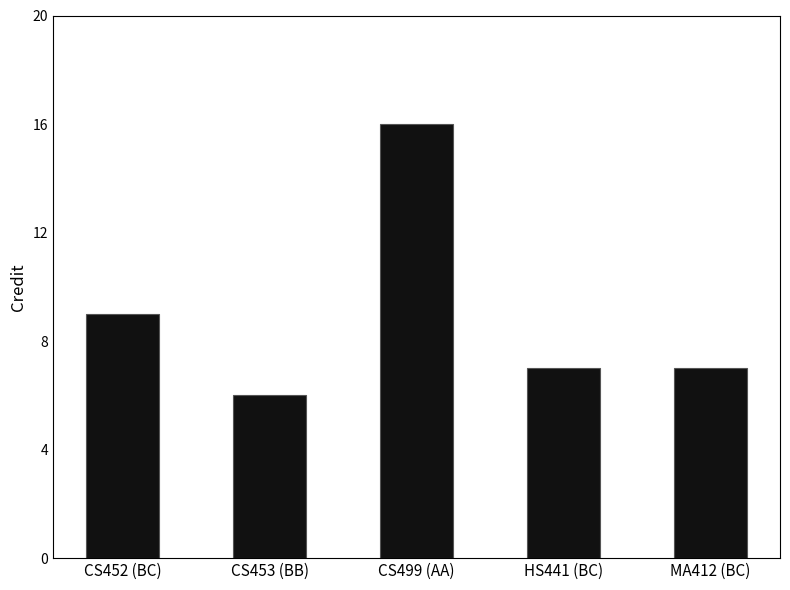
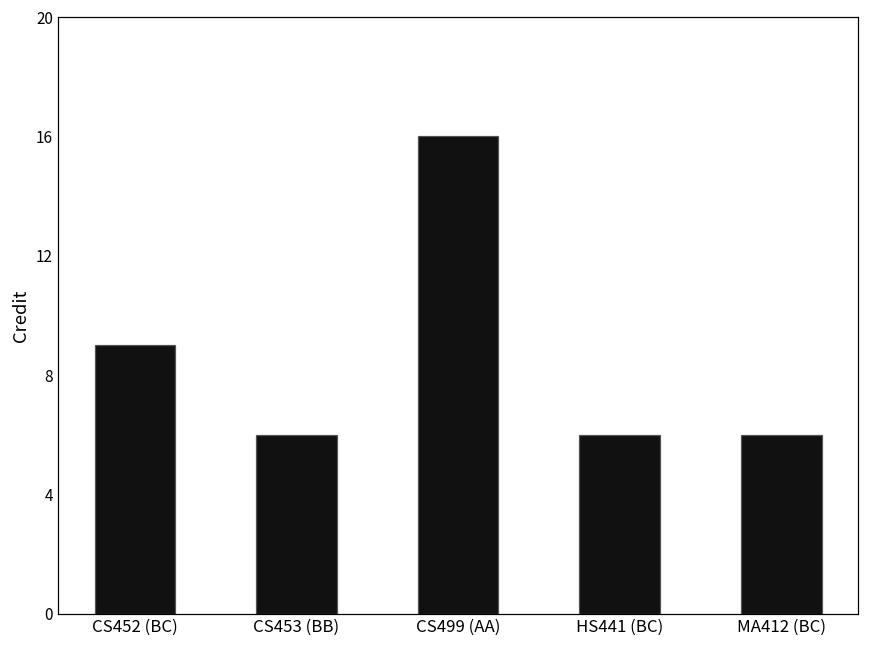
HS441 (BC): 7 -> 6
MA412 (BC): 7 -> 6
